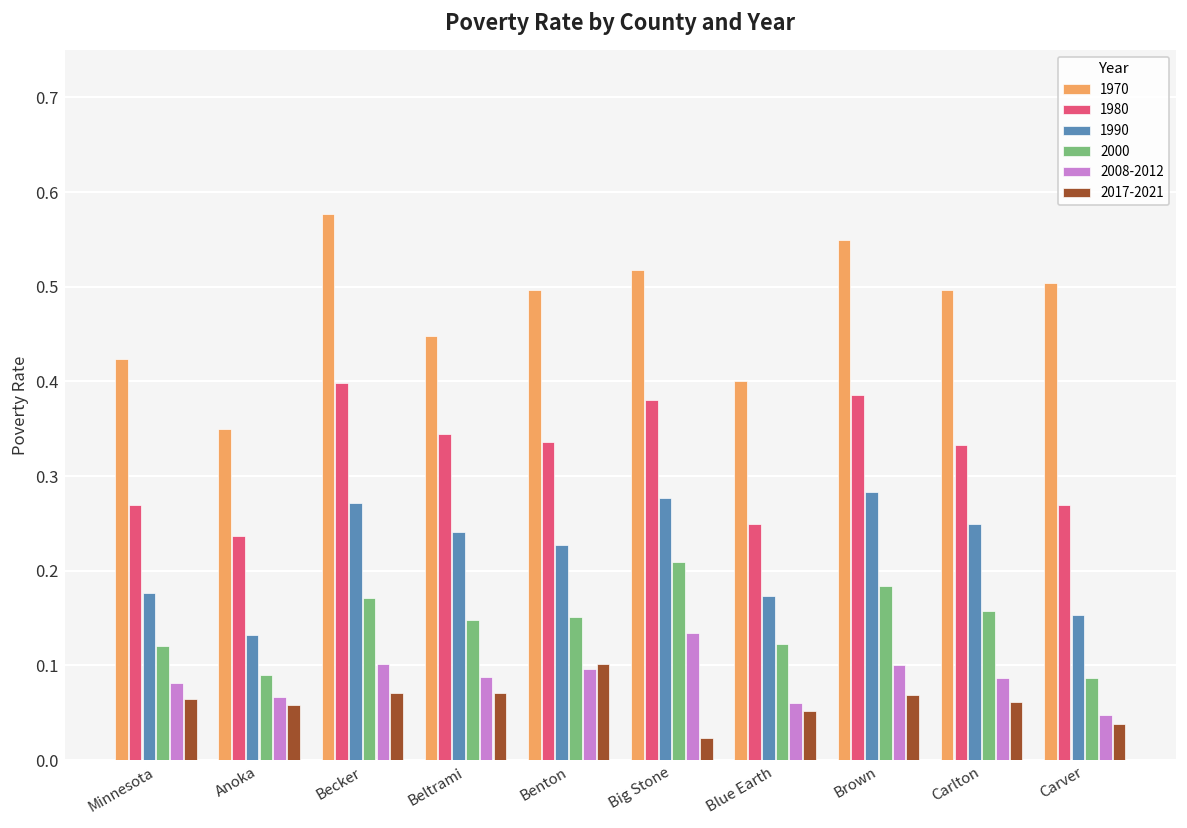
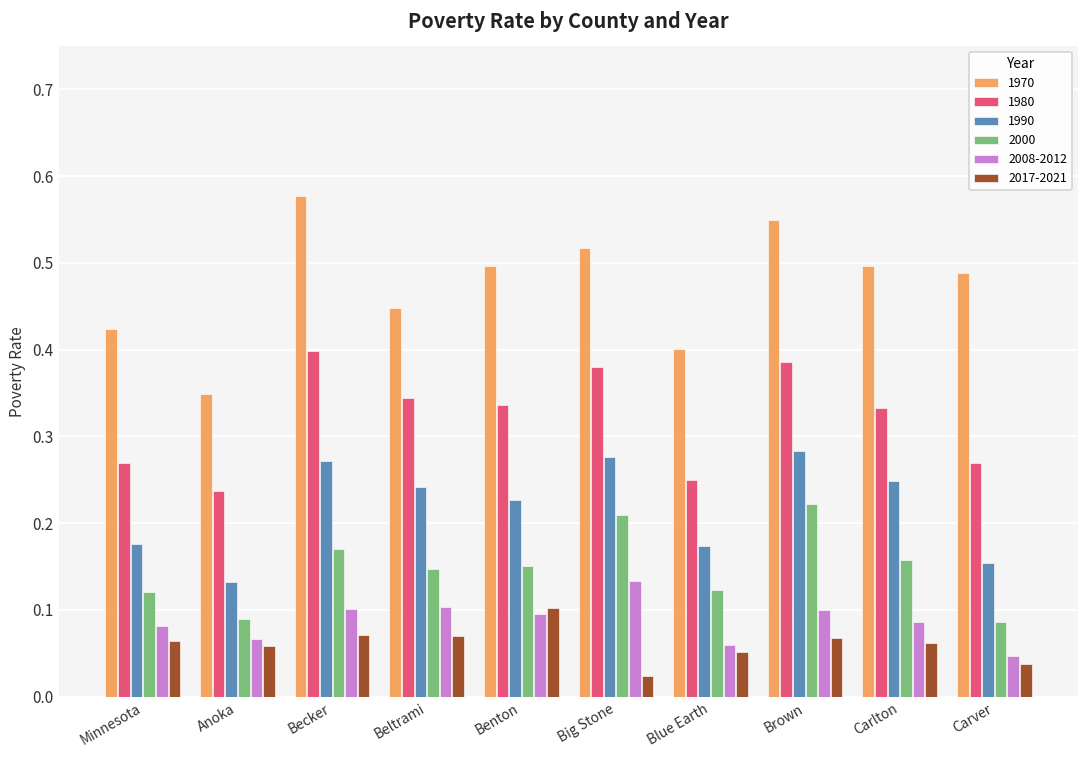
2008-2012, Beltrami: 0.09 -> 0.10
2000, Brown: 0.18 -> 0.22
1970, Carver: 0.50 -> 0.49
